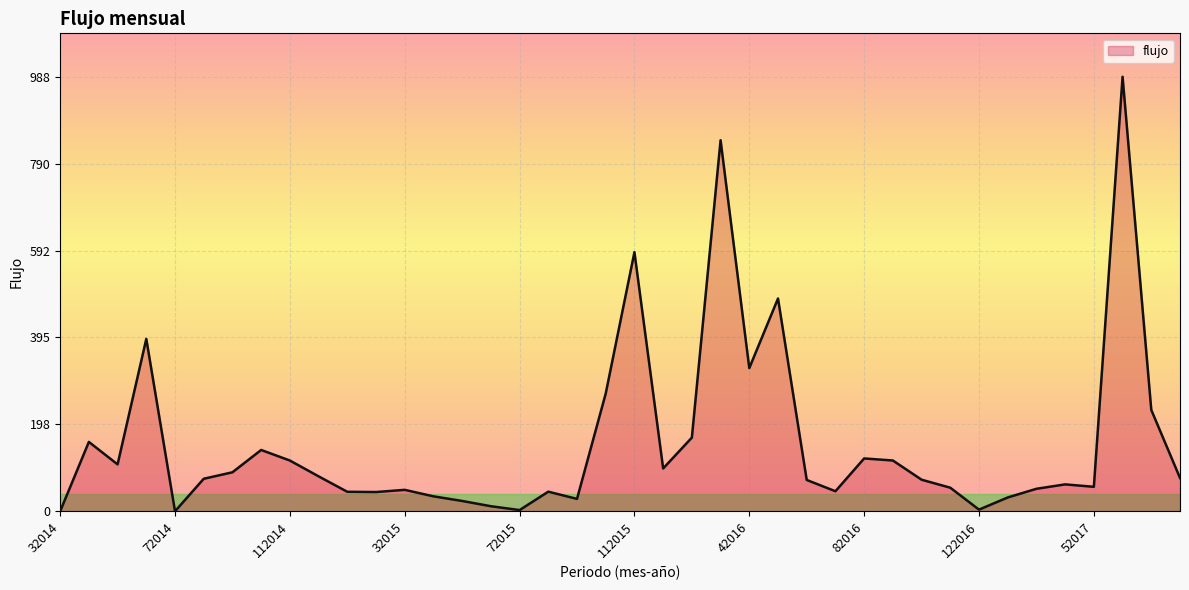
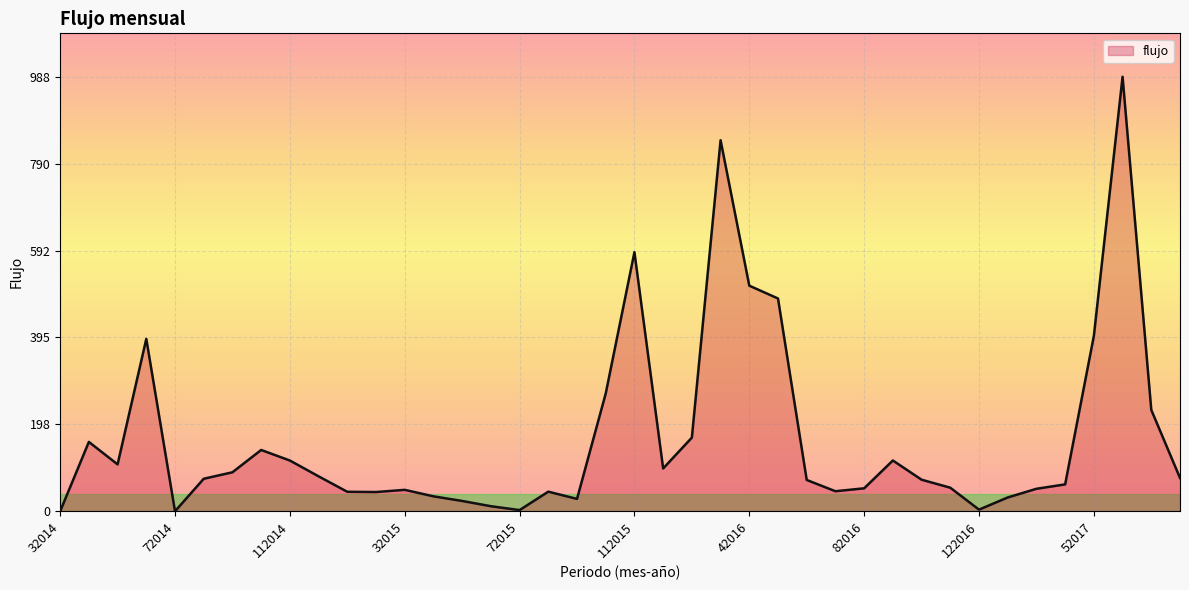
42016: 330 -> 510
82016: 120 -> 50
52017: 60 -> 400
